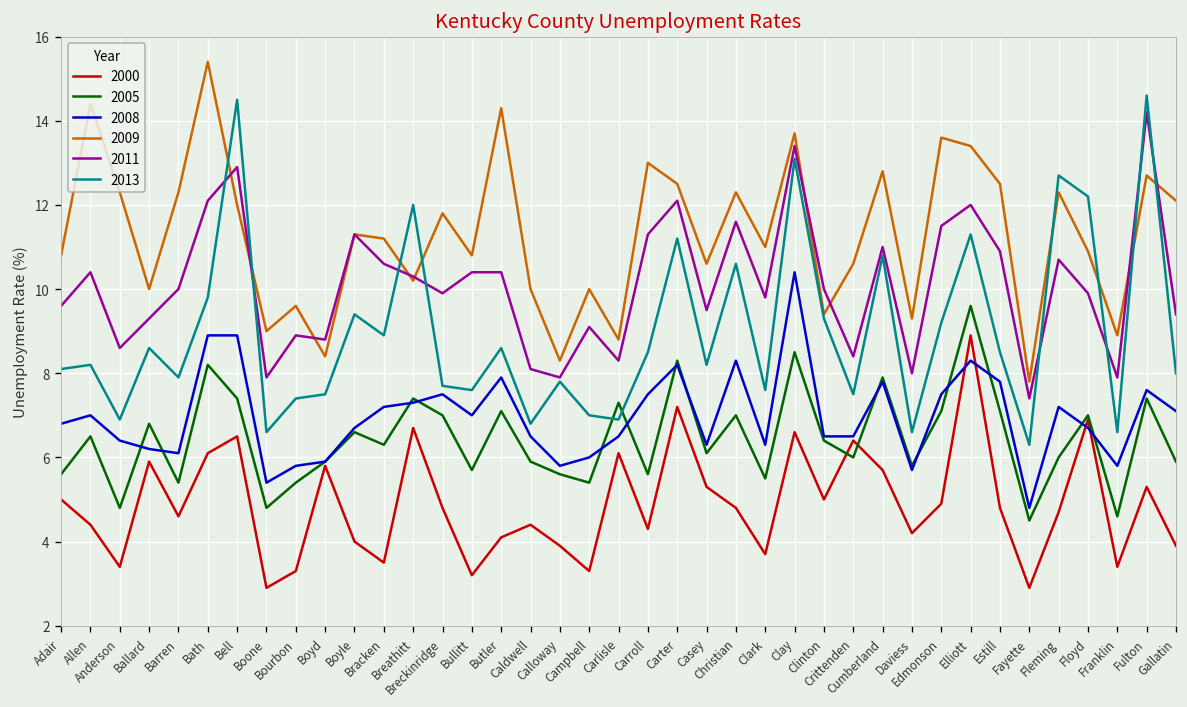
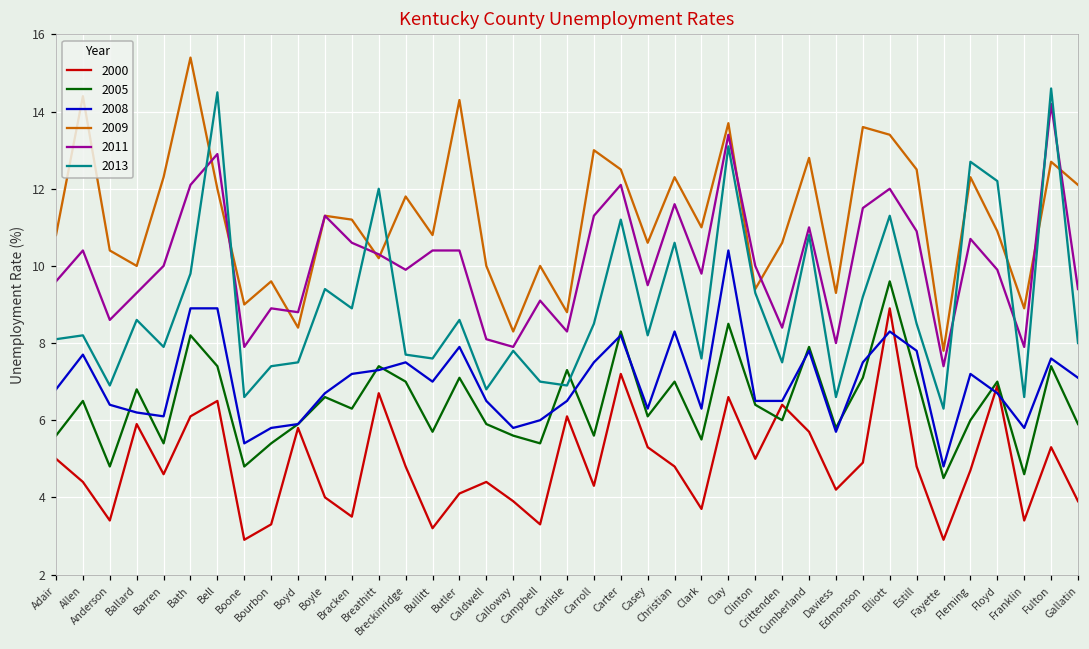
2008, Allen: 7.0 -> 7.7
2009, Anderson: 12.3 -> 10.4
